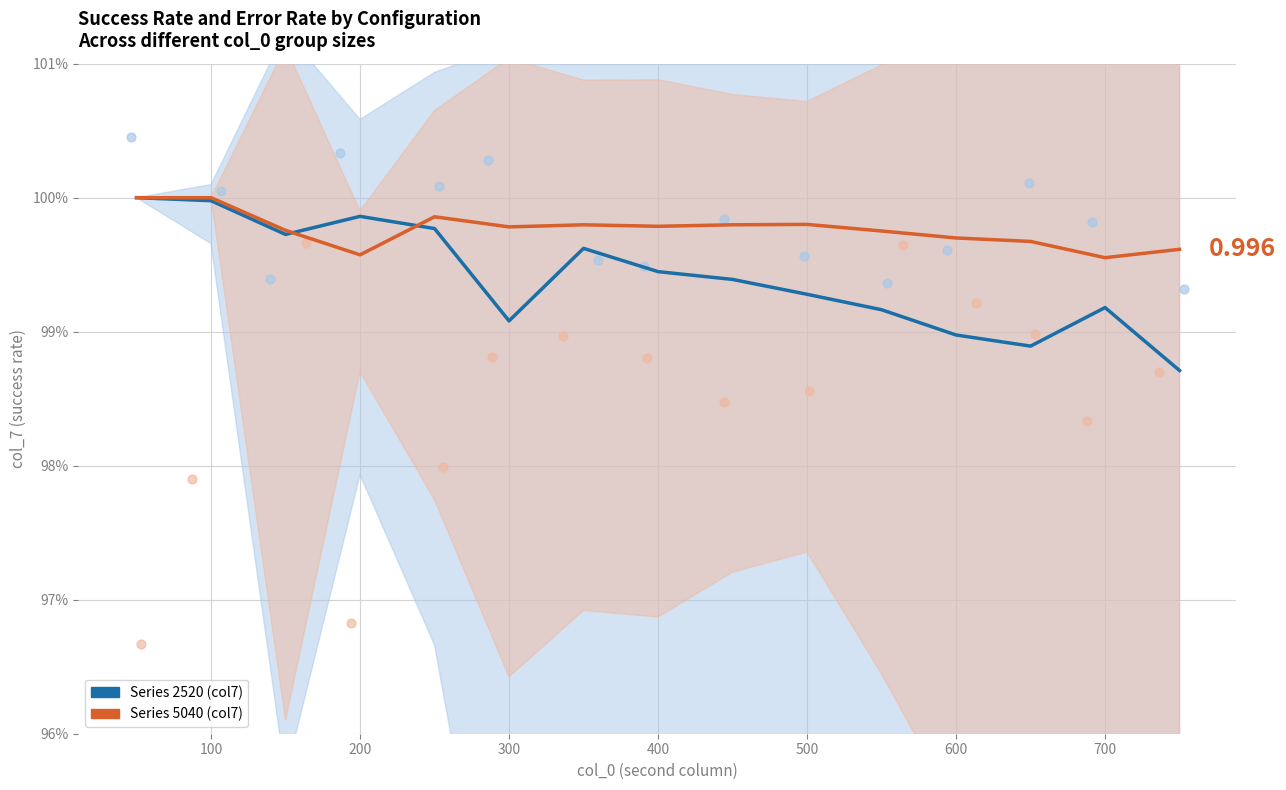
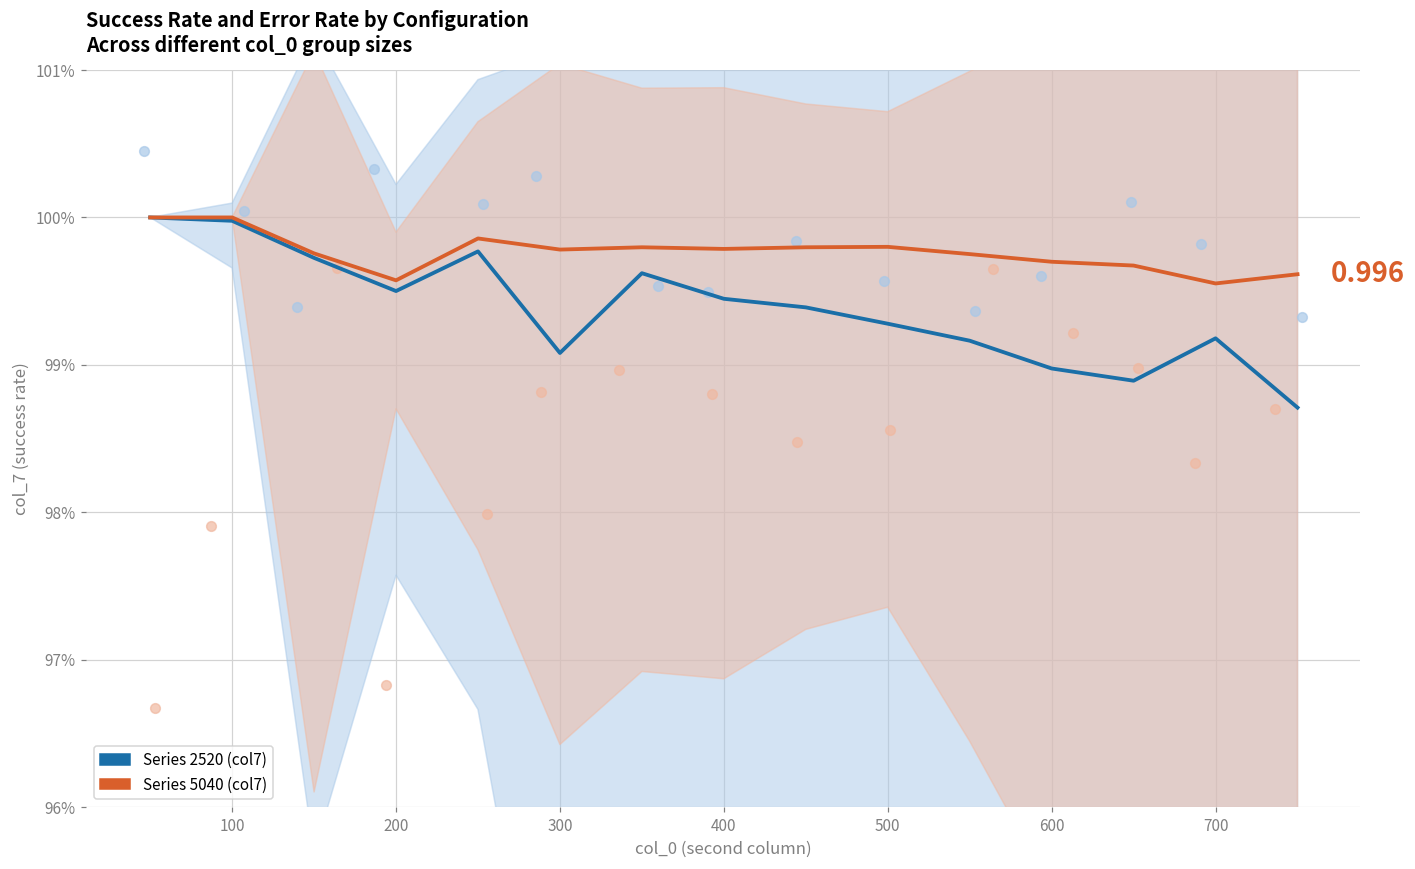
Series 2520 (col7), 200: 99.86% -> 99.50%
